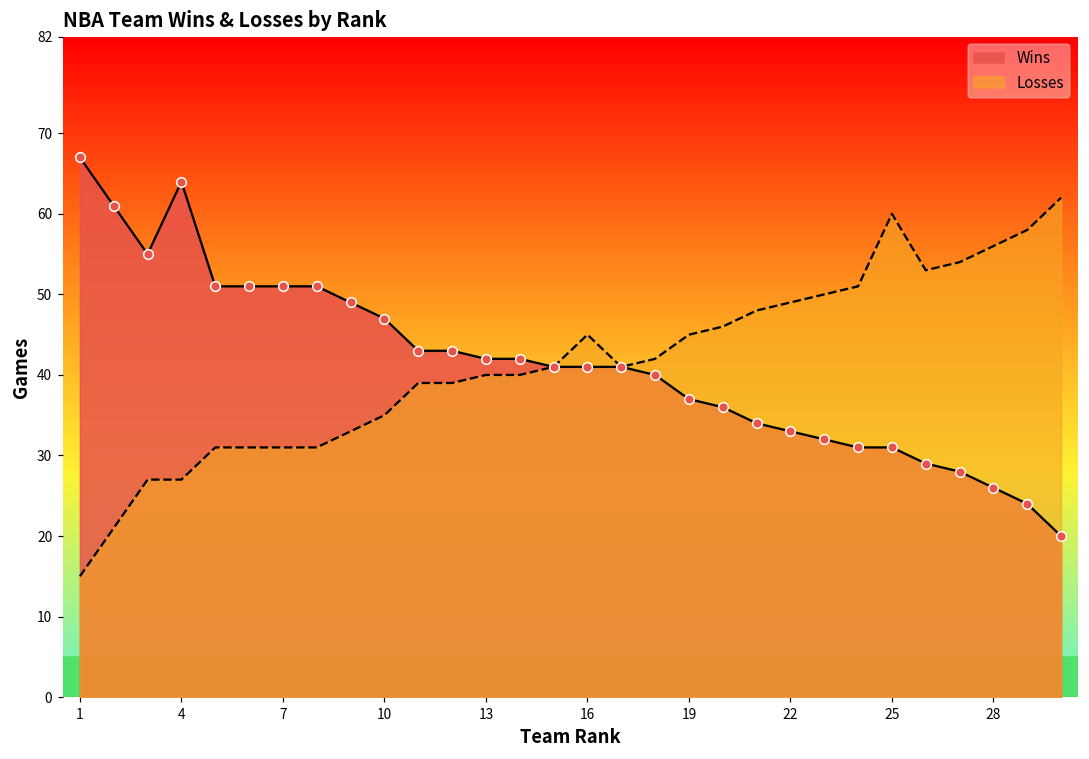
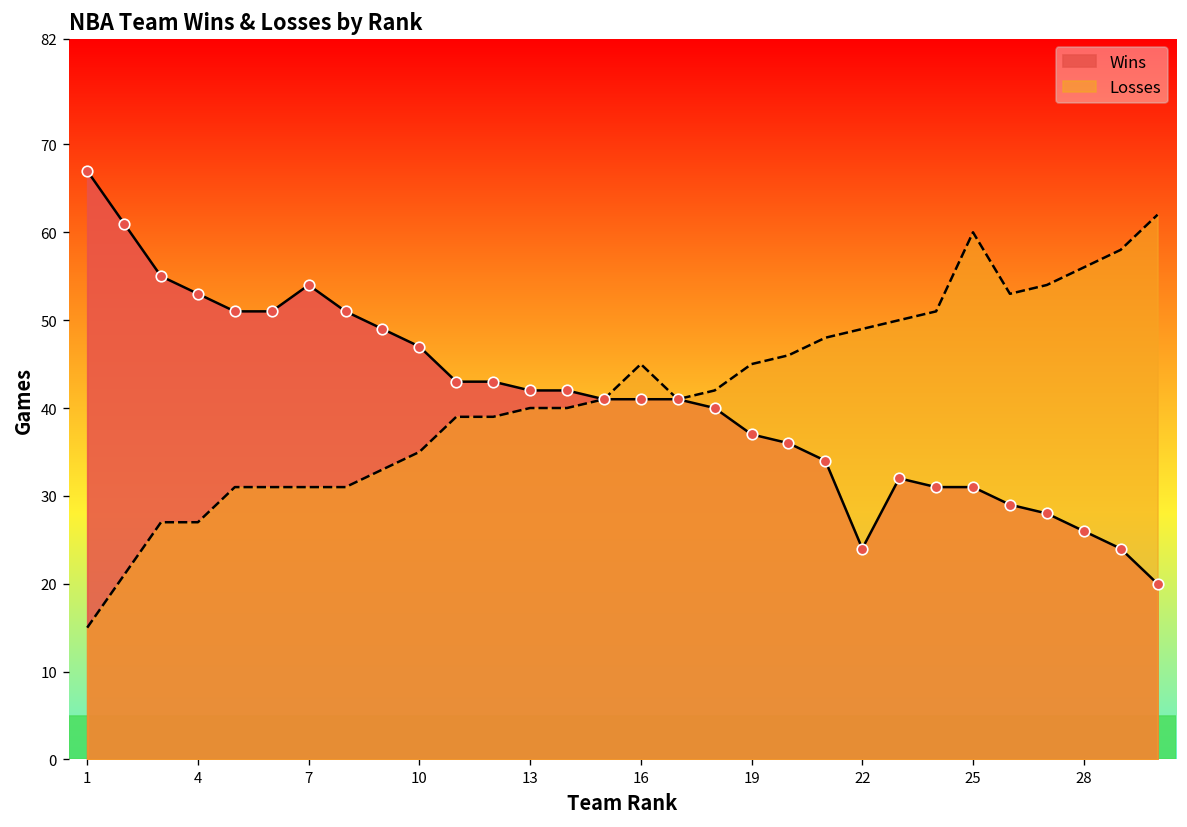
Wins, 4: 64 -> 53
Wins, 7: 51 -> 54
Wins, 22: 33 -> 24
